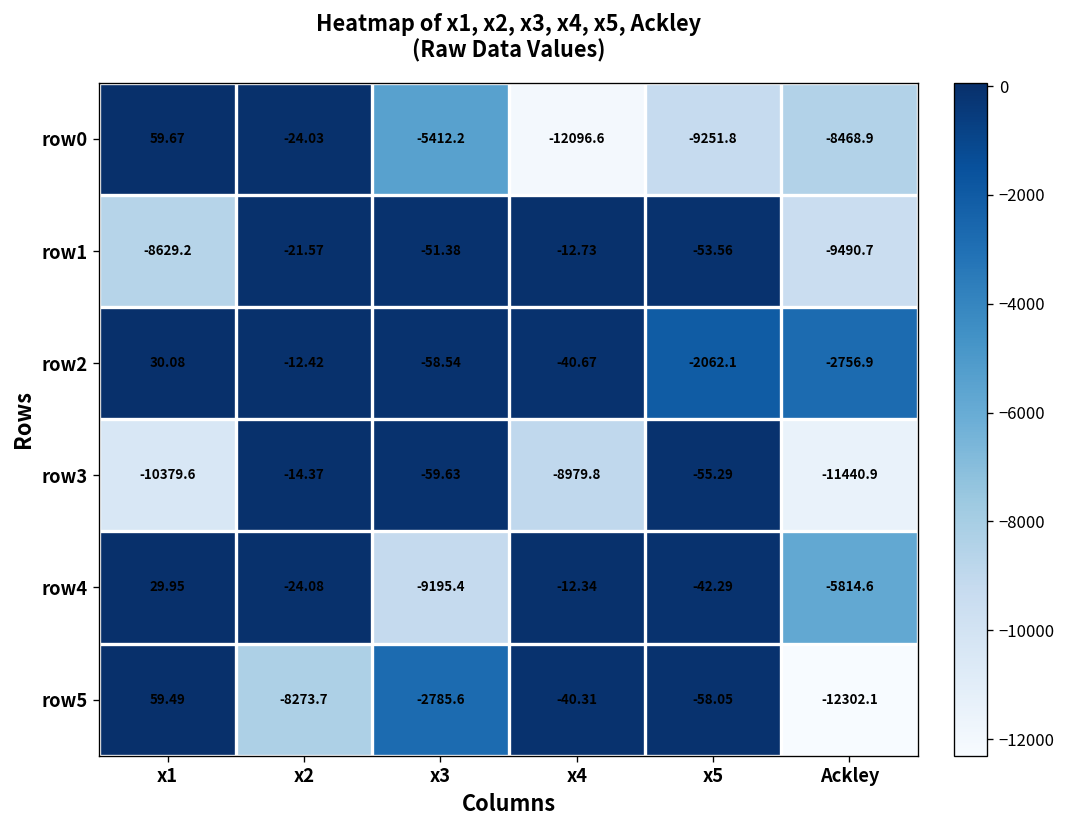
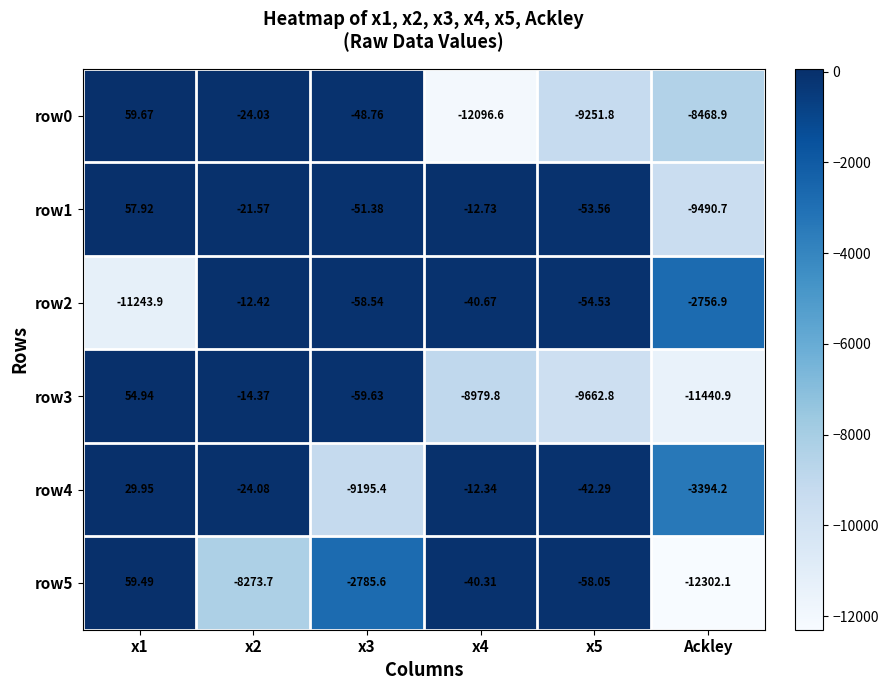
row0, x3: -5412.2 -> -48.76
row1, x1: -8629.2 -> 57.92
row2, x1: 30.08 -> -11243.9
row2, x5: -2062.1 -> -54.53
row3, x1: -10379.6 -> 54.94
row3, x5: -55.29 -> -9662.8
row4, Ackley: -5814.6 -> -3394.2
